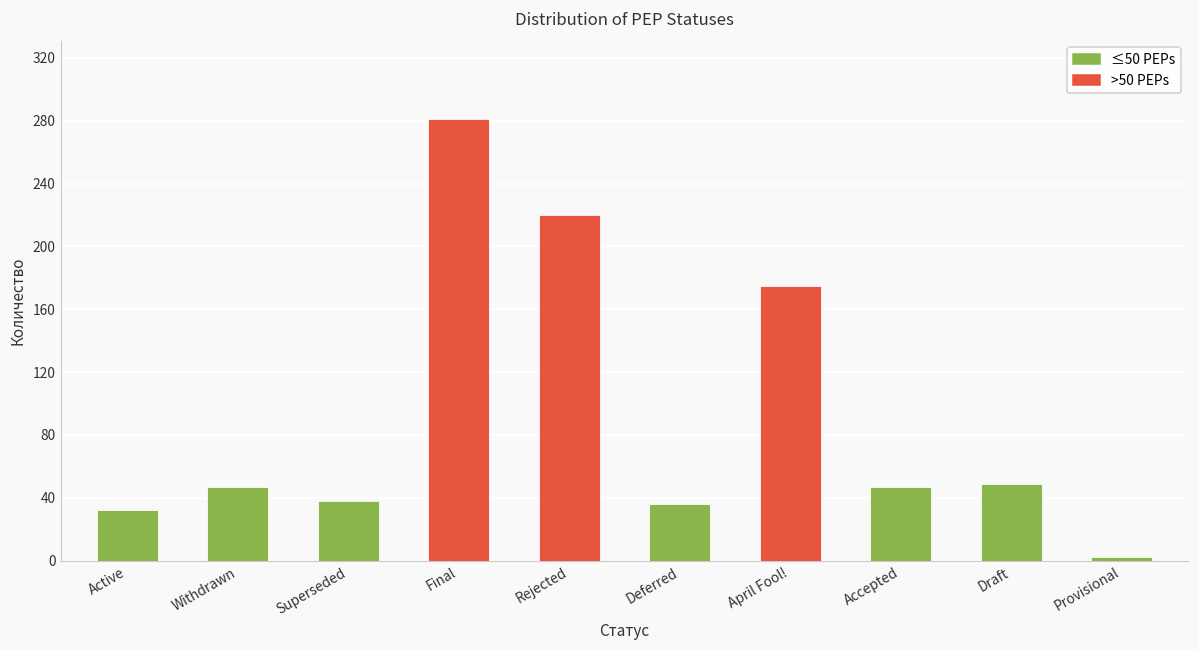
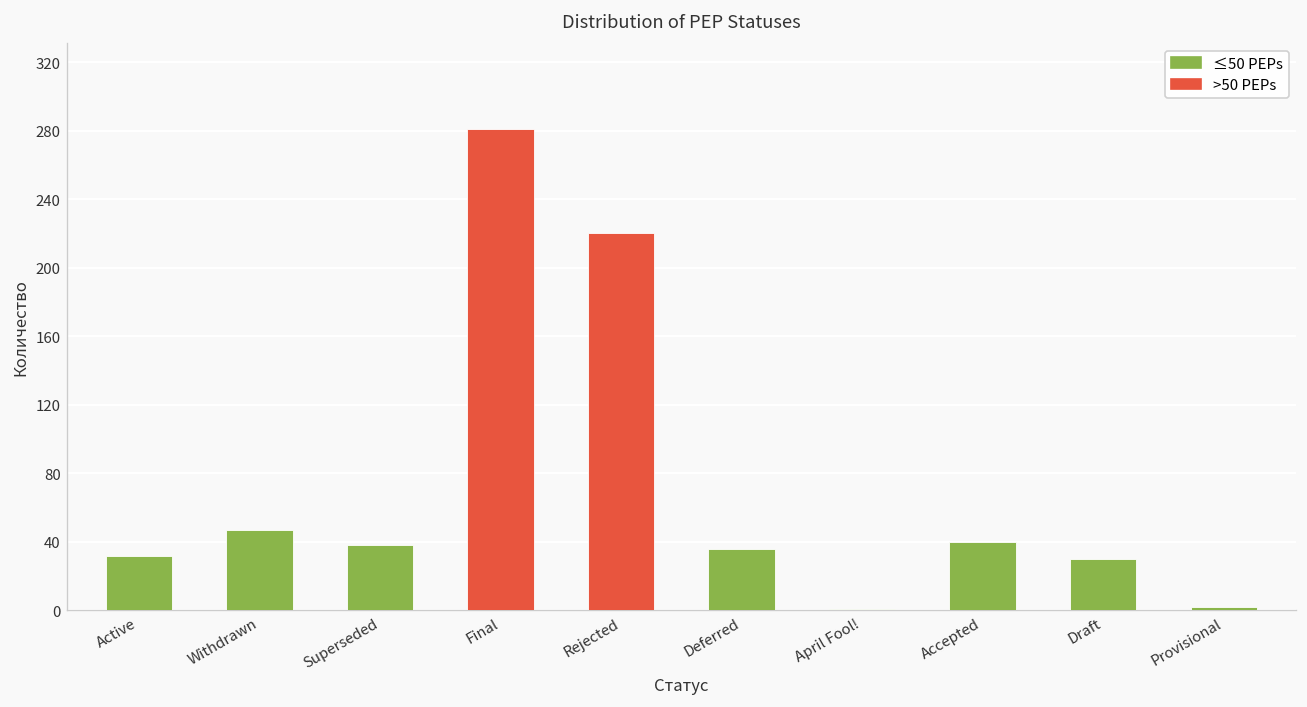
April Fool!: 175 -> 1
Accepted: 47 -> 40
Draft: 49 -> 30
